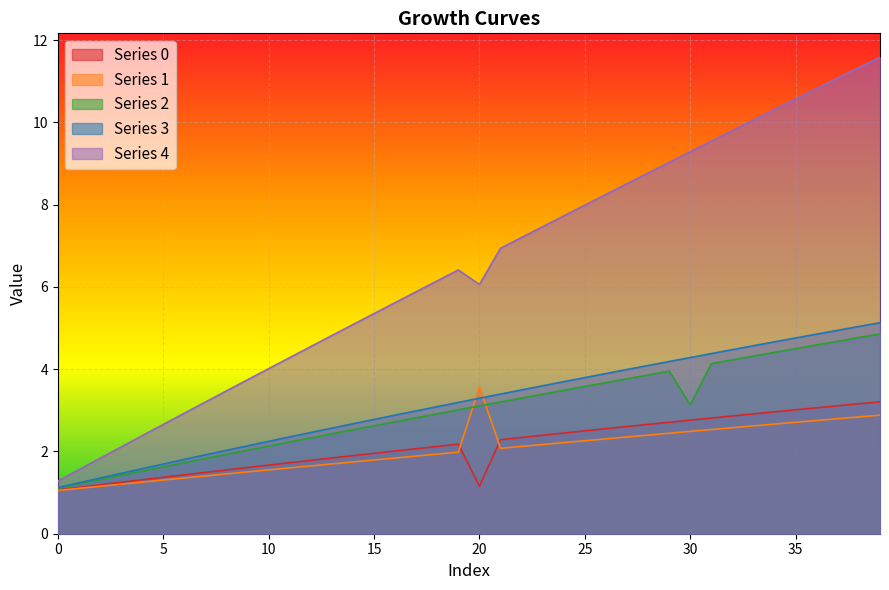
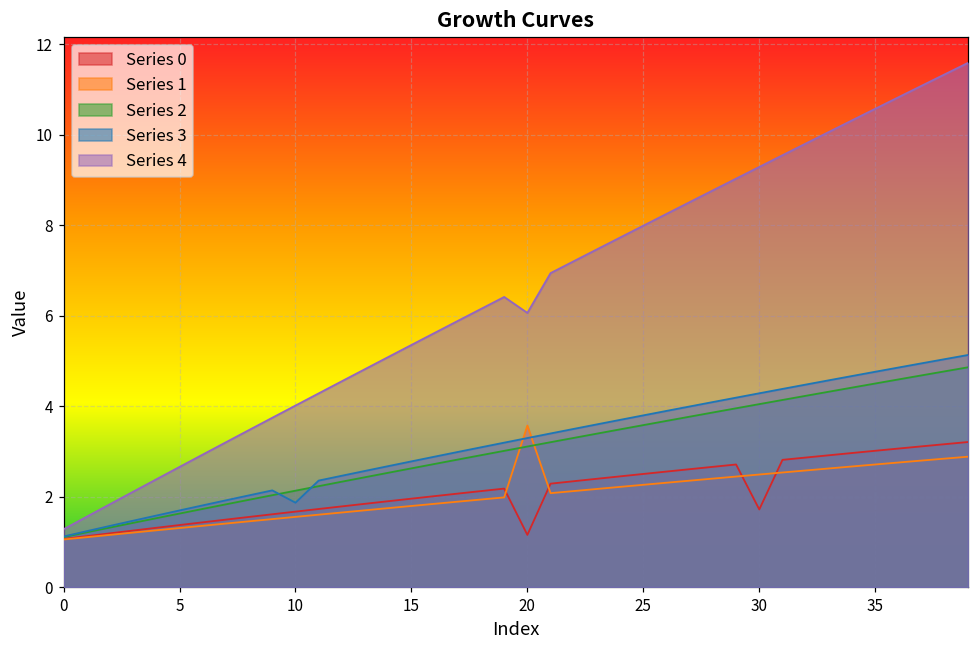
Series 3, 10: 2.2 -> 1.9
Series 0, 30: 2.8 -> 1.7
Series 2, 30: 3.1 -> 4.0
